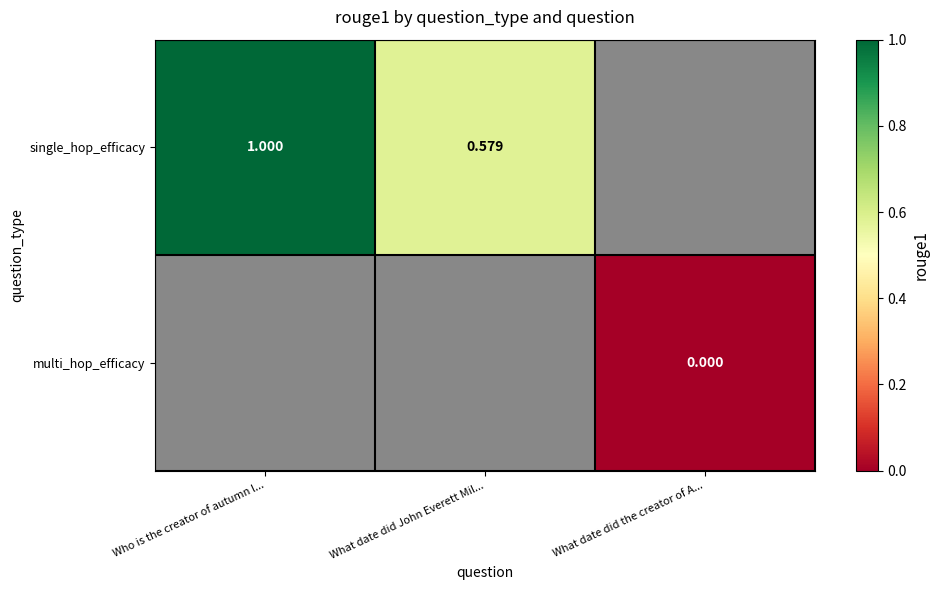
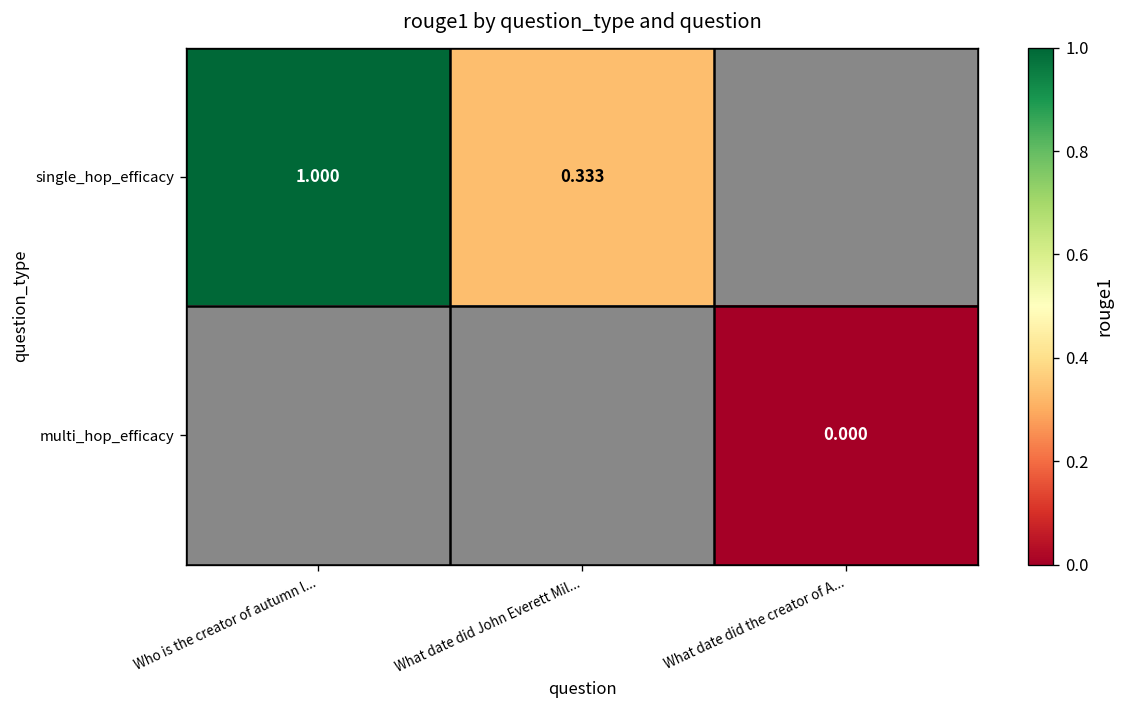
single_hop_efficacy, What date did John Everett Mil...: 0.579 -> 0.333
